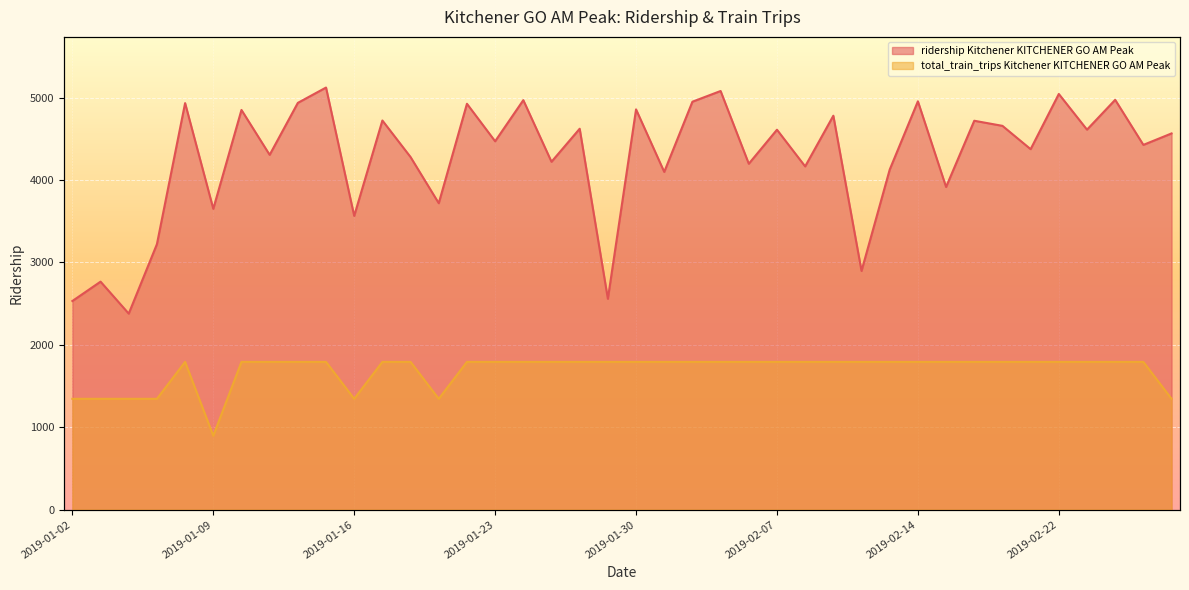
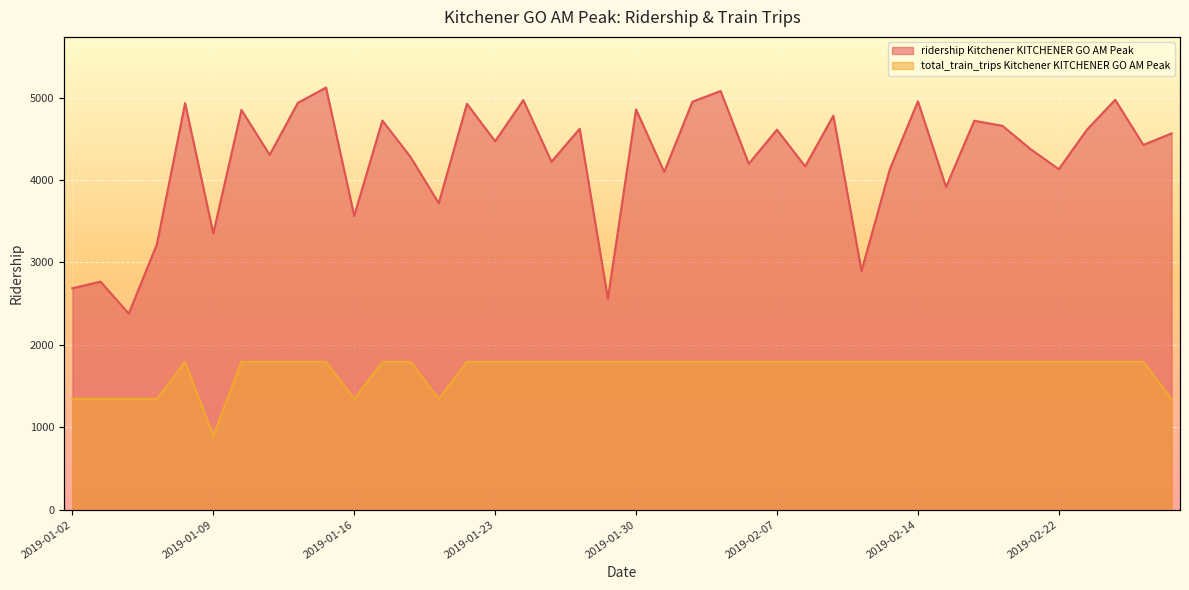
ridership Kitchener KITCHENER GO AM Peak, 2019-01-02: 2500 -> 2700
ridership Kitchener KITCHENER GO AM Peak, 2019-01-09: 3700 -> 3400
ridership Kitchener KITCHENER GO AM Peak, 2019-02-22: 5000 -> 4100
